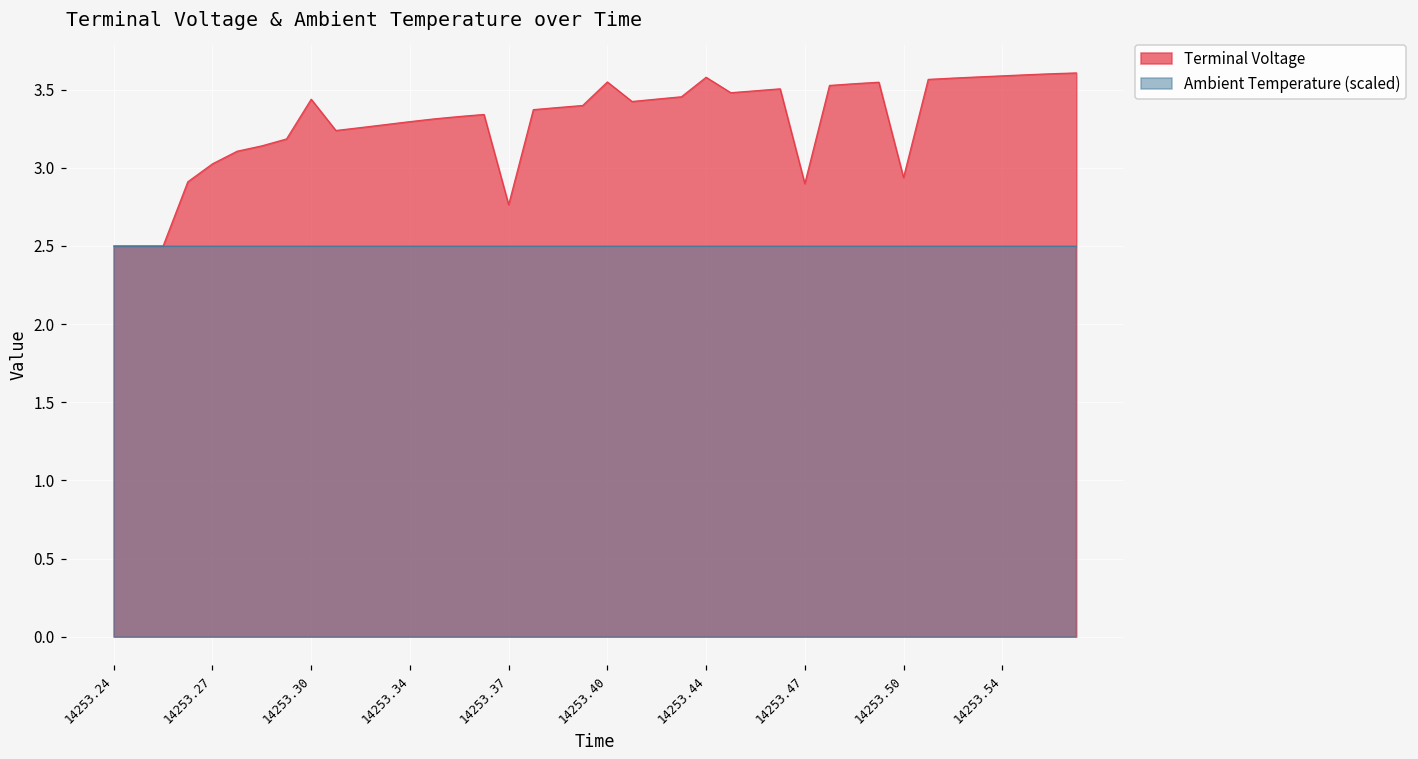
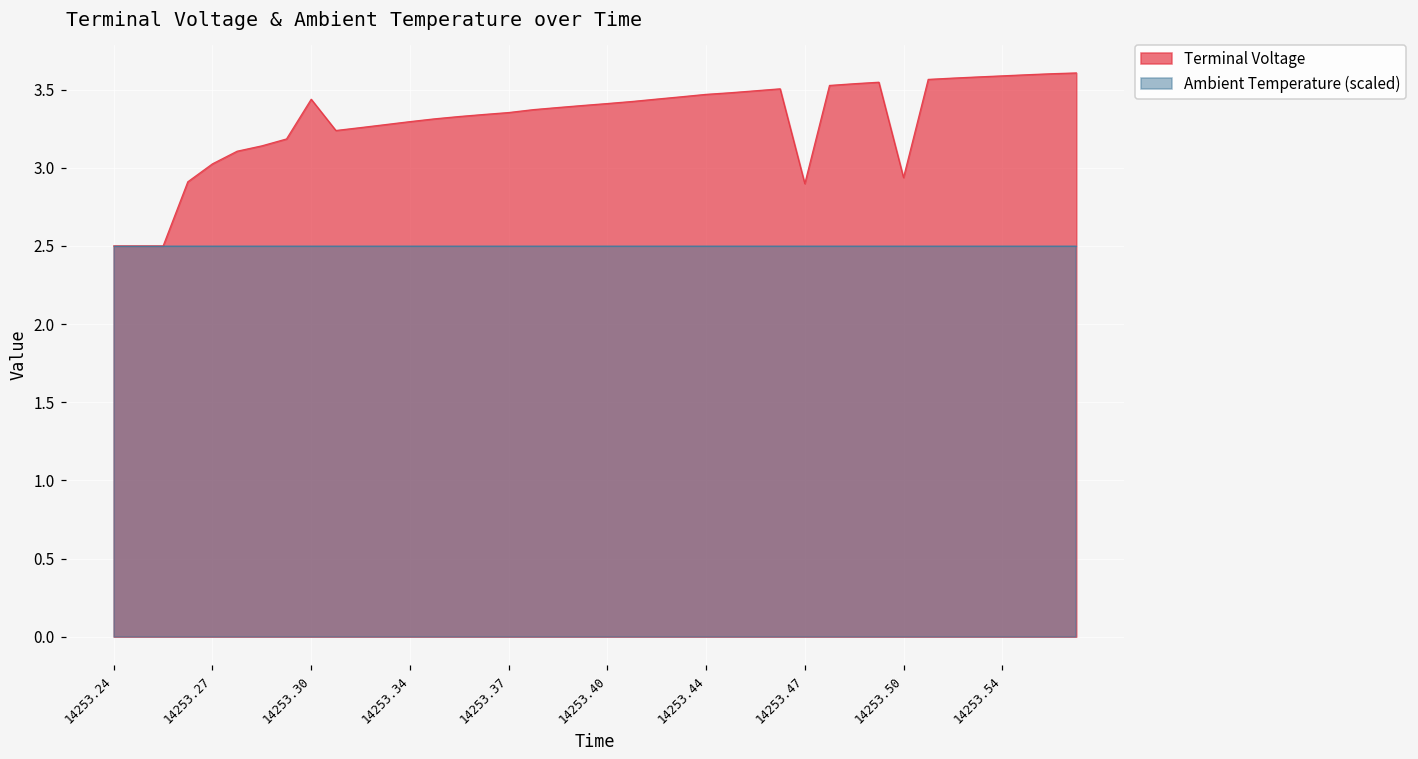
Terminal Voltage, 14253.37: 2.76 -> 3.35
Terminal Voltage, 14253.40: 3.55 -> 3.41
Terminal Voltage, 14253.44: 3.58 -> 3.47
